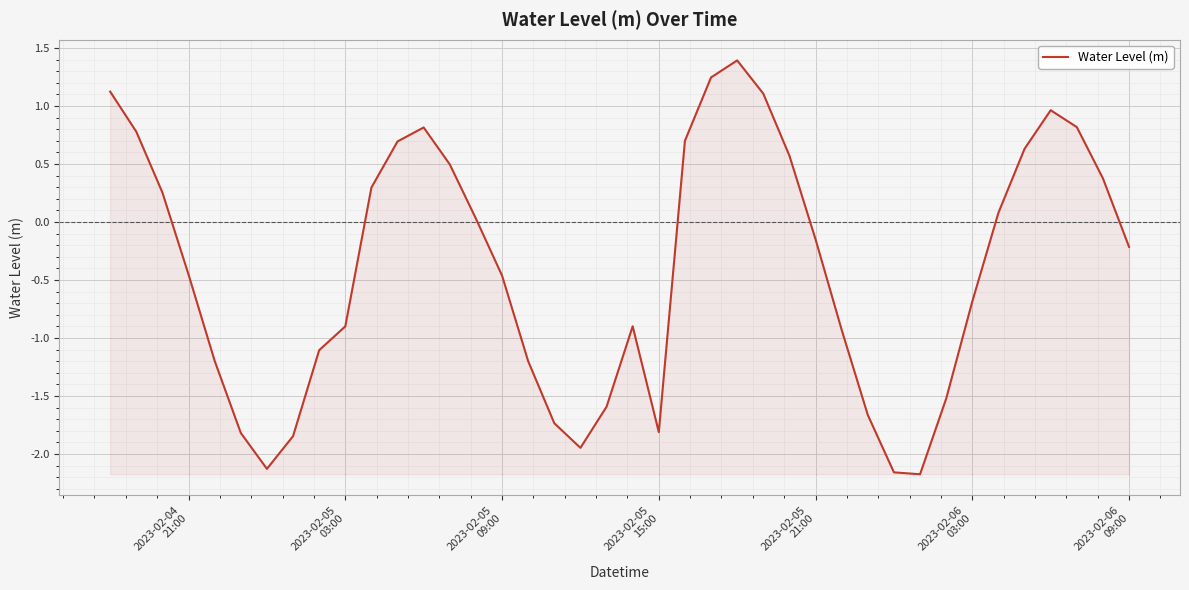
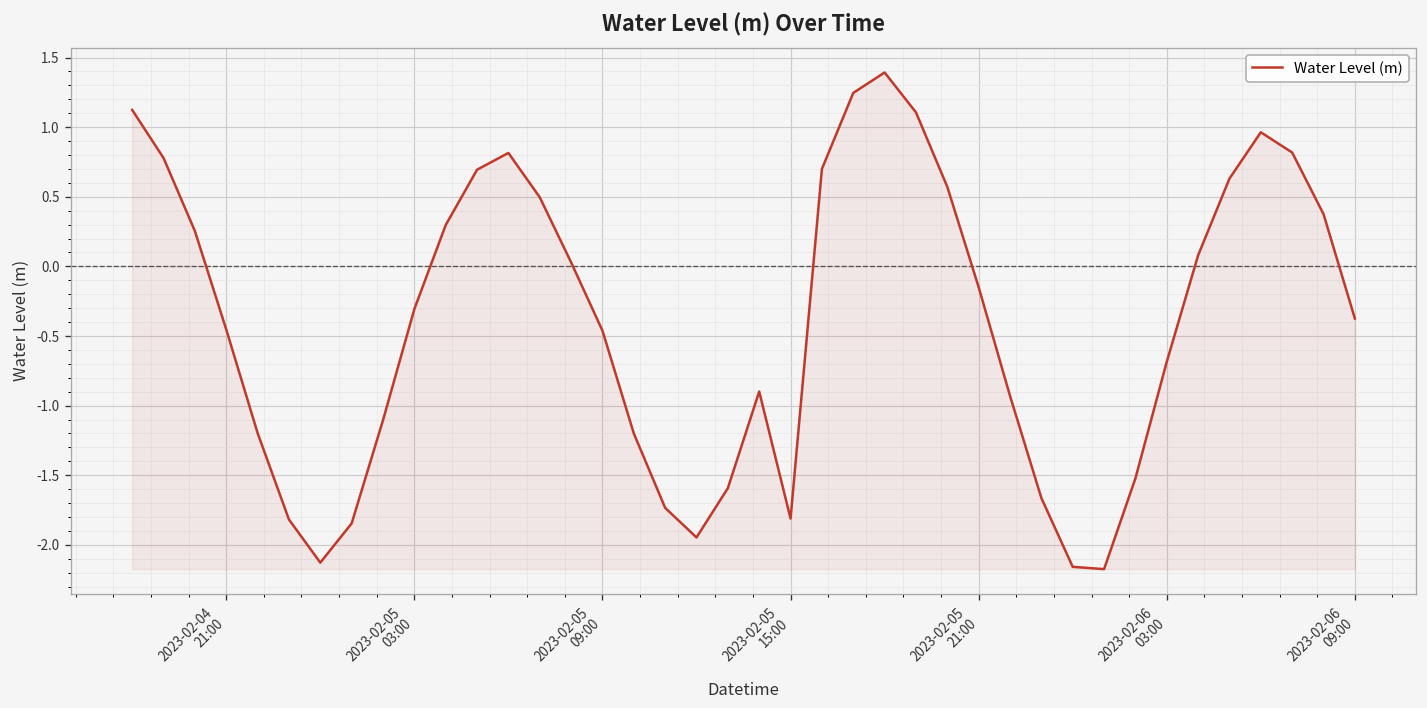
2023-02-05 03:00: -0.90 -> -0.31
2023-02-06 09:00: -0.21 -> -0.37
